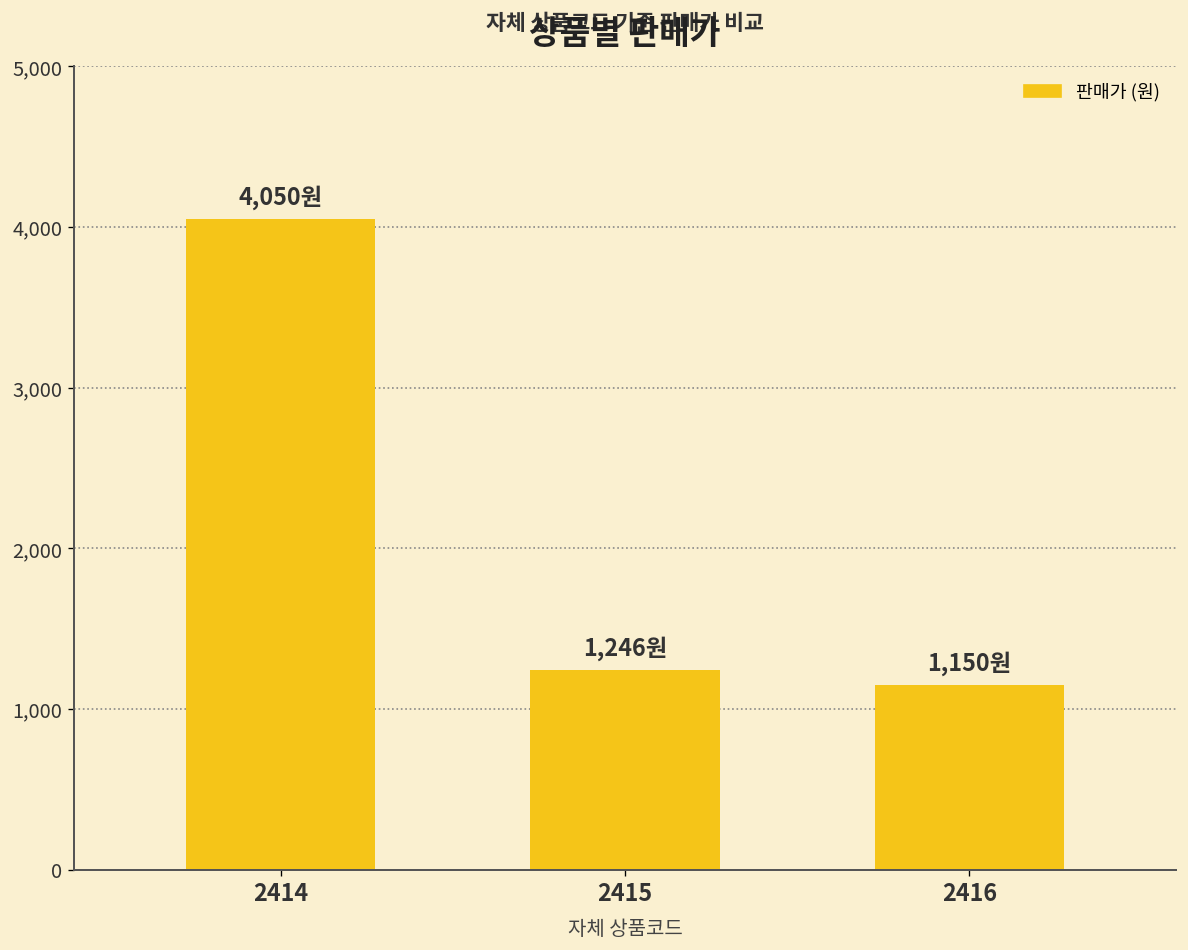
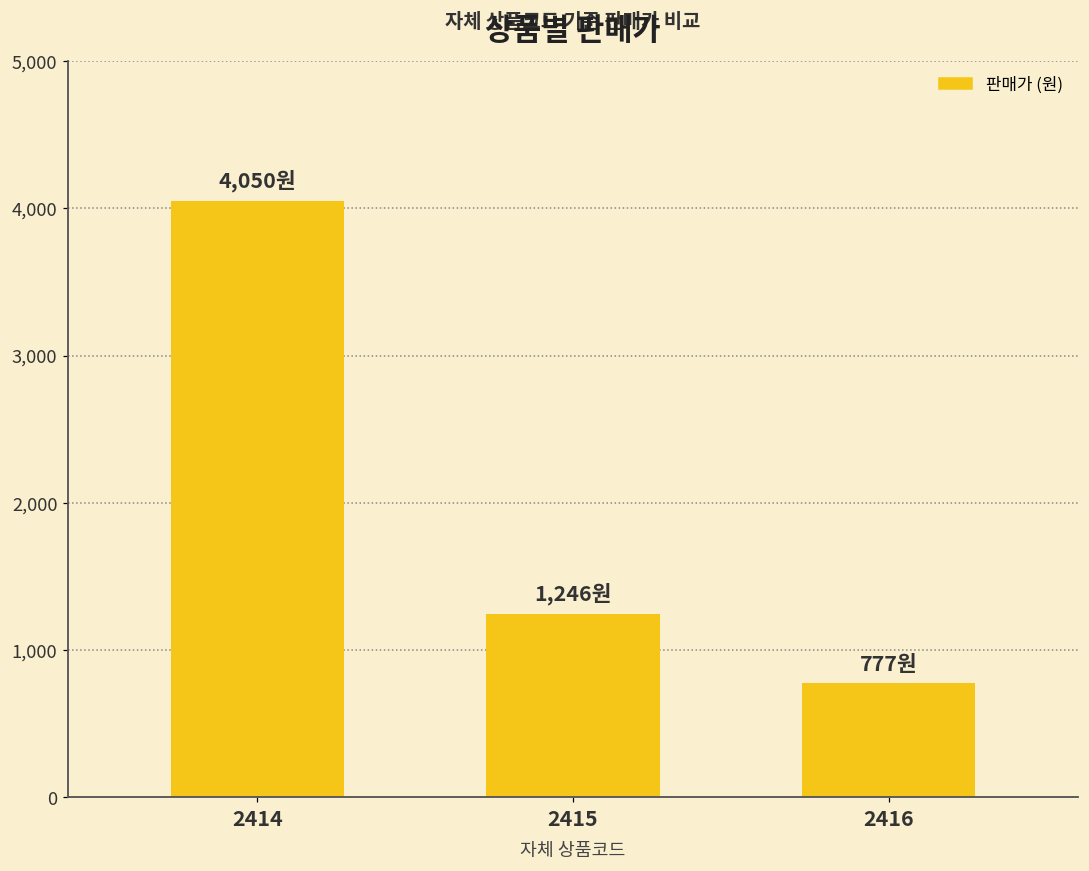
2416: 1,150원 -> 777원
